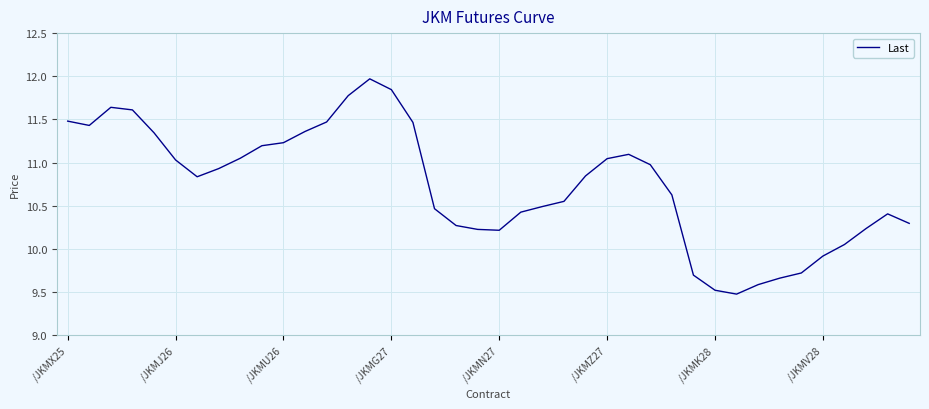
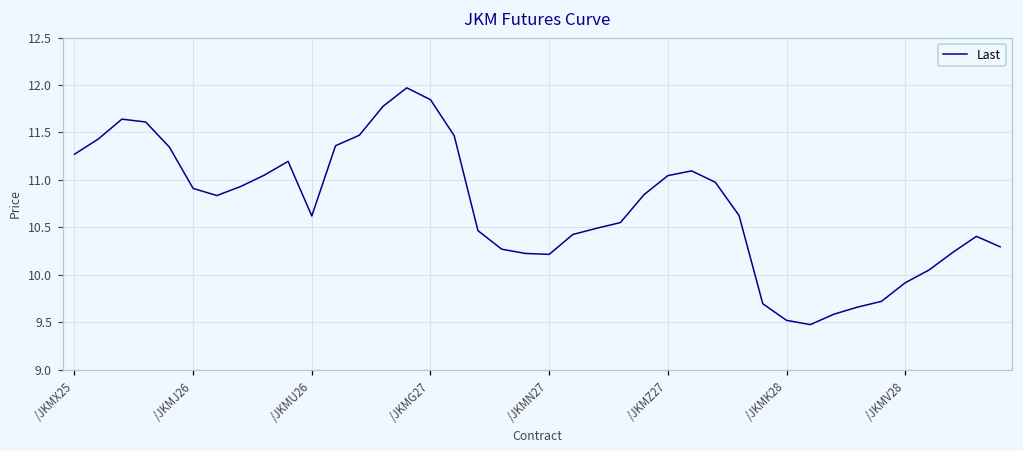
/JKMX25: 11.5 -> 11.3
/JKMJ26: 11.0 -> 10.9
/JKMU26: 11.2 -> 10.6
